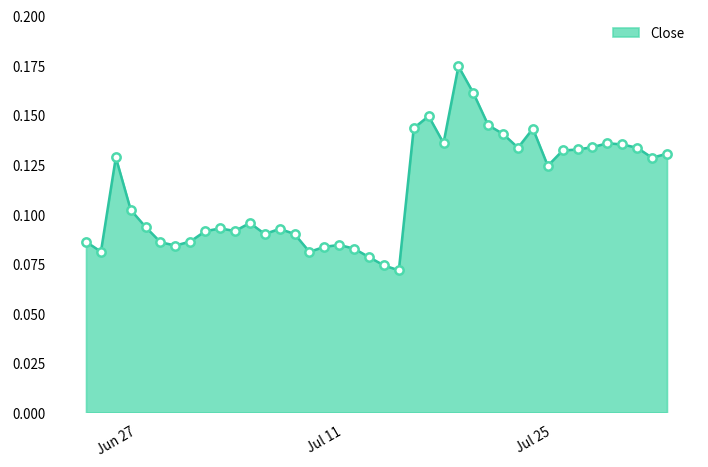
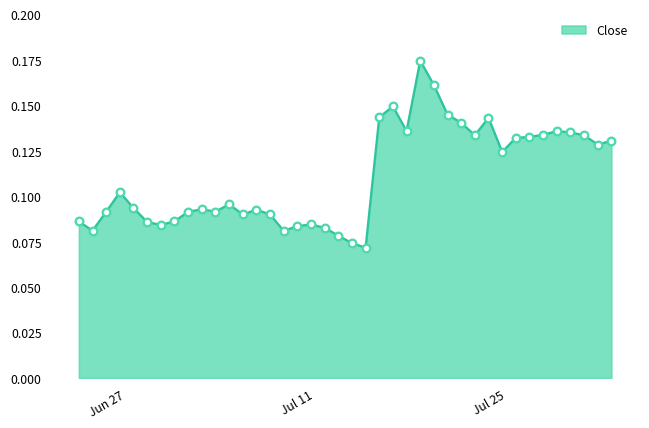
Jun 27: 0.129 -> 0.091
